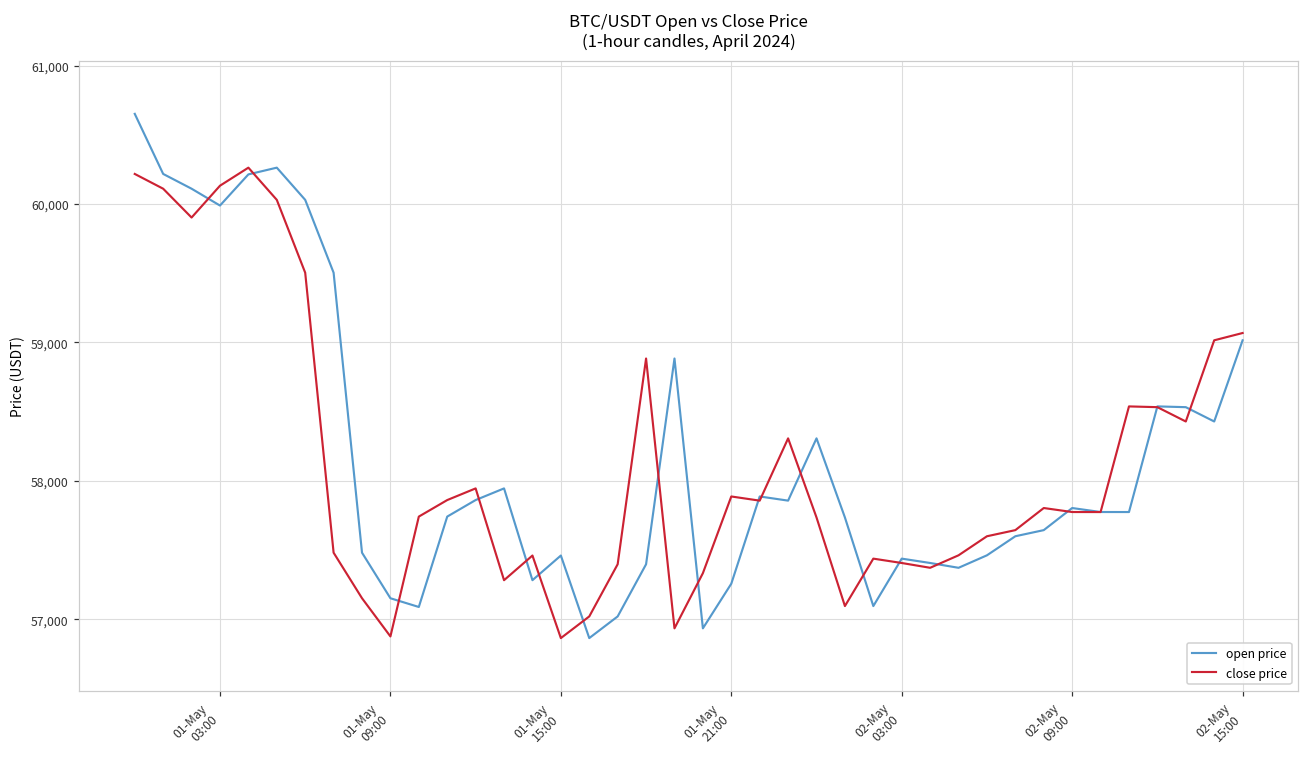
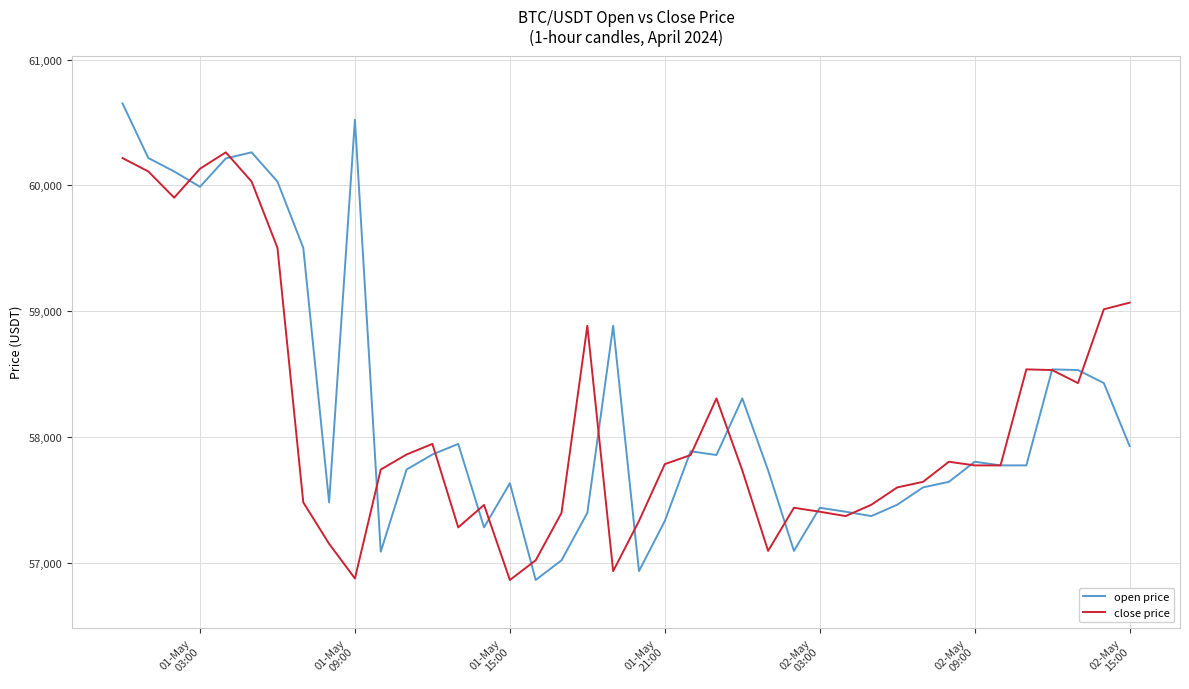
open price, 01-May 09:00: 57,150 -> 60,520
open price, 01-May 15:00: 57,460 -> 57,630
open price, 01-May 21:00: 57,260 -> 57,330
close price, 01-May 21:00: 57,890 -> 57,790
open price, 02-May 15:00: 59,020 -> 57,930
